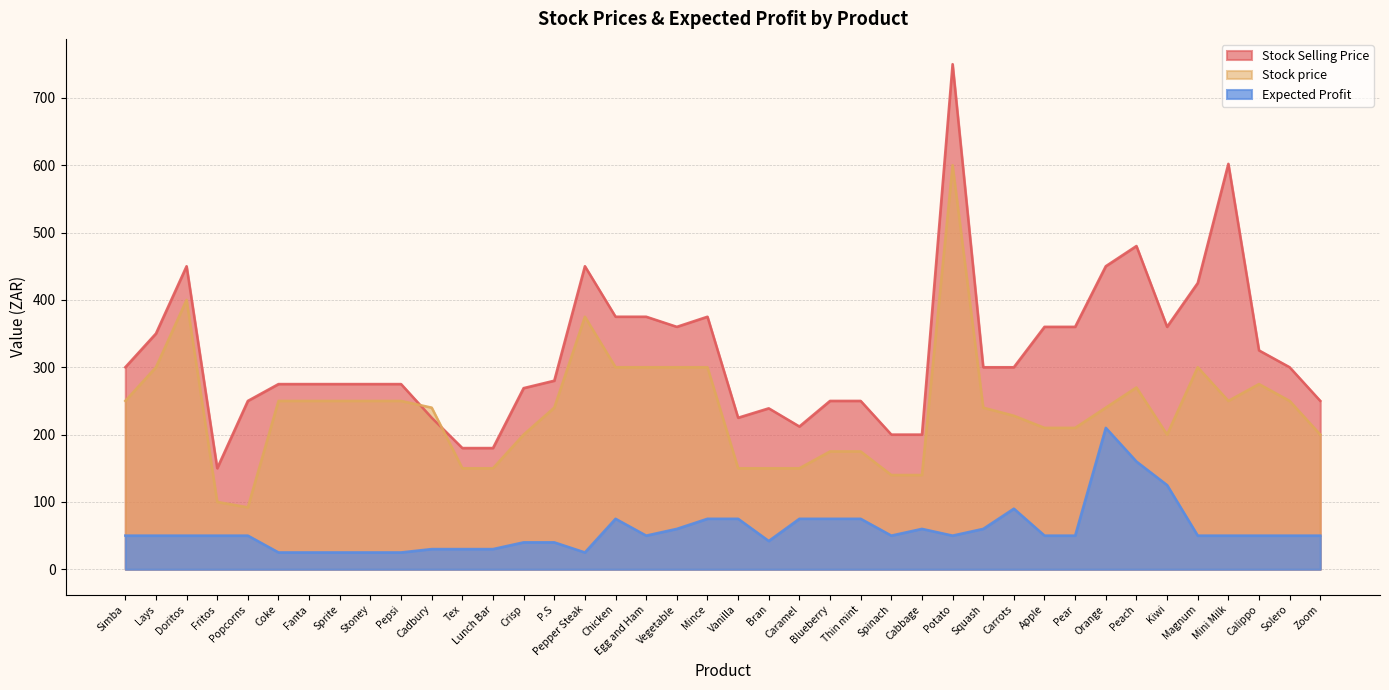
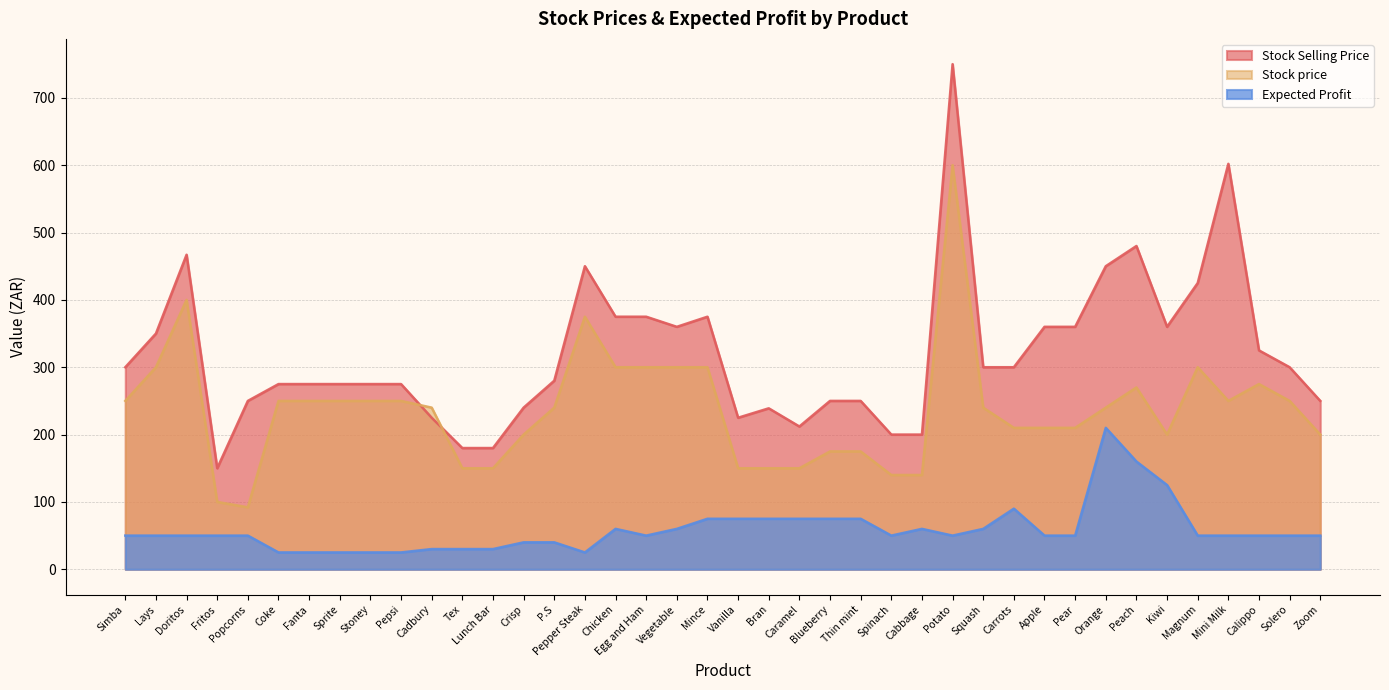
Stock Selling Price, Doritos: 450 -> 470
Stock Selling Price, Crisp: 270 -> 240
Expected Profit, Chicken: 80 -> 60
Expected Profit, Bran: 40 -> 80
Stock price, Carrots: 230 -> 210
